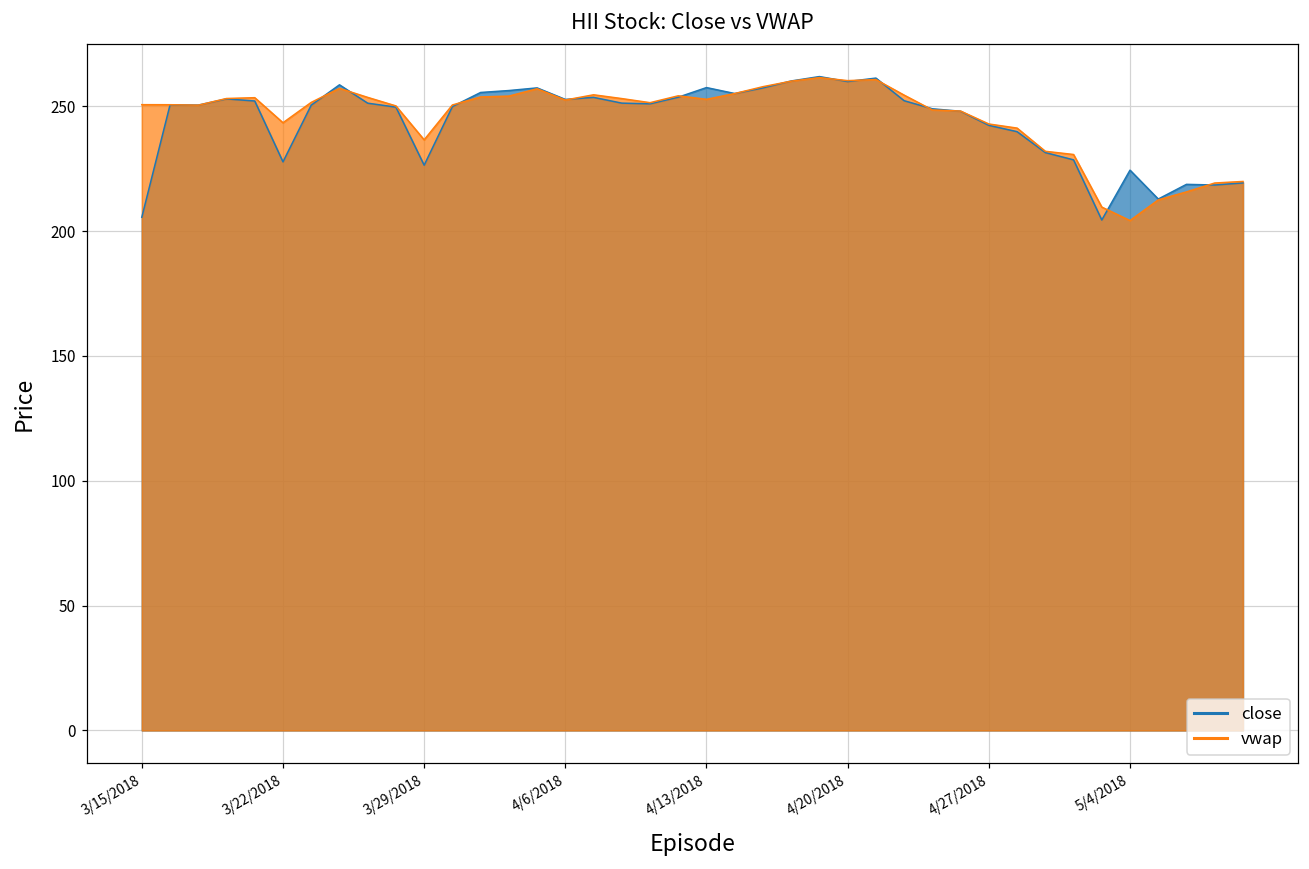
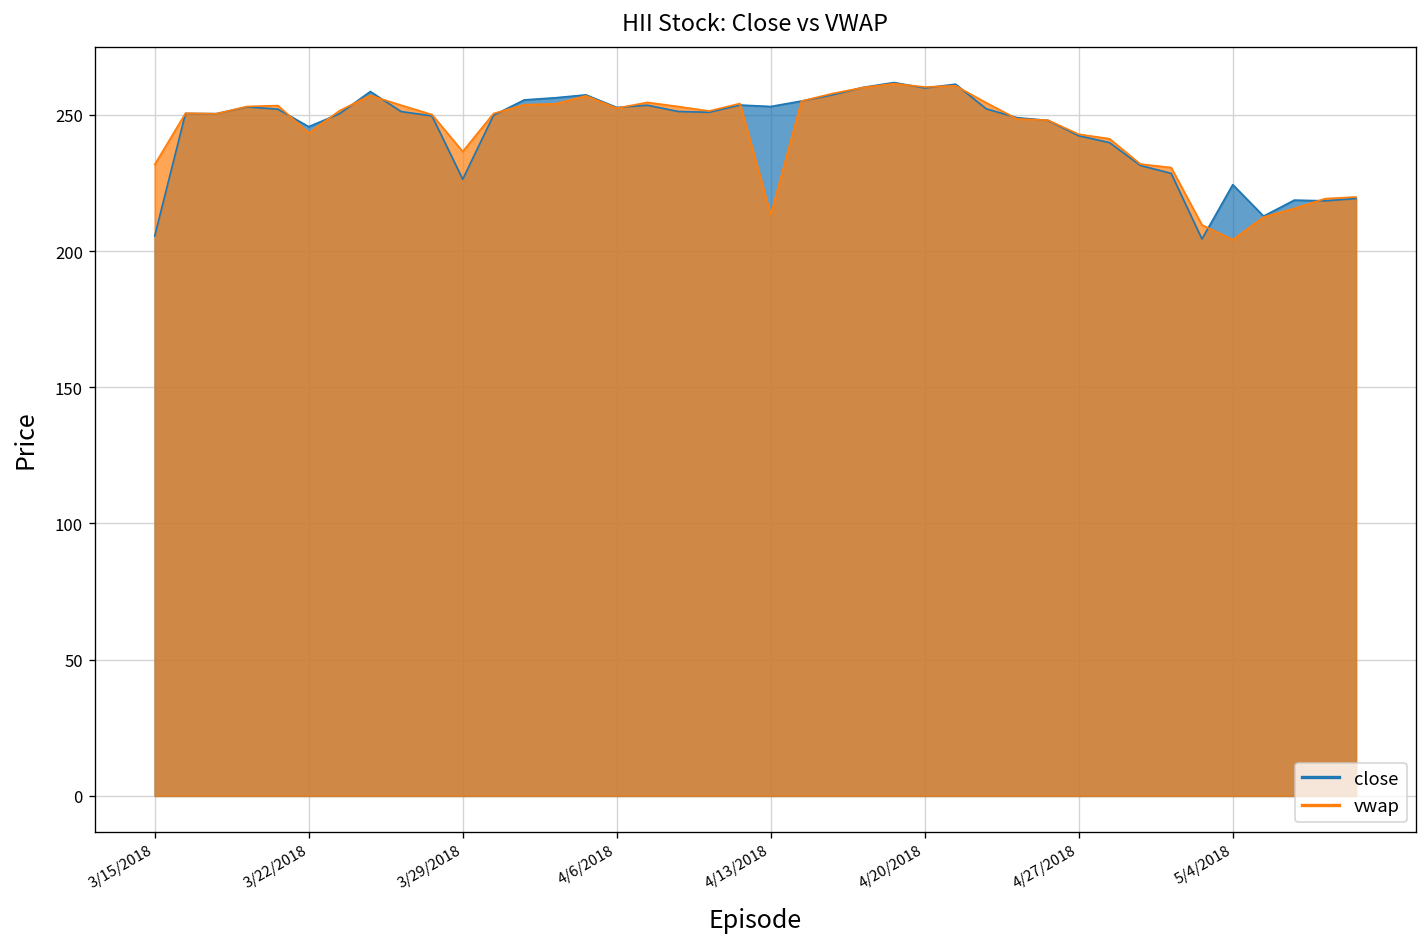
vwap, 3/15/2018: 251 -> 232
close, 3/22/2018: 228 -> 246
close, 4/13/2018: 257 -> 253
vwap, 4/13/2018: 253 -> 213
